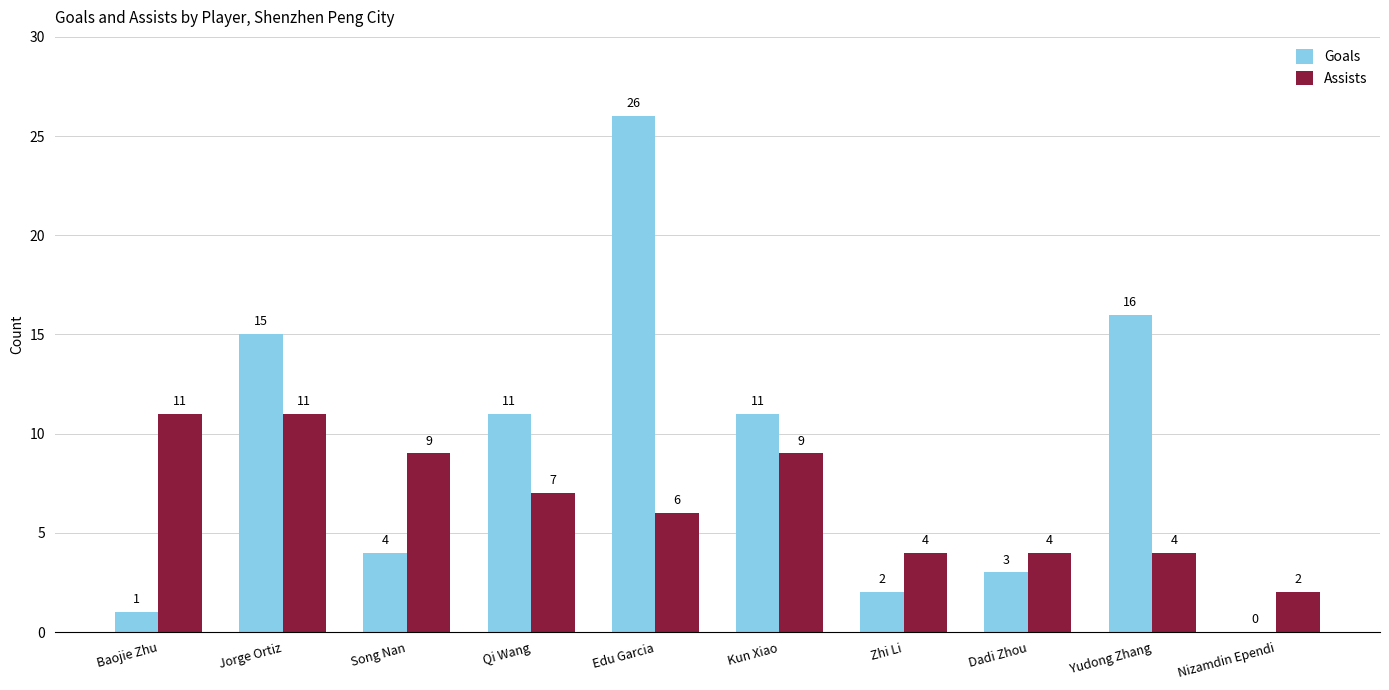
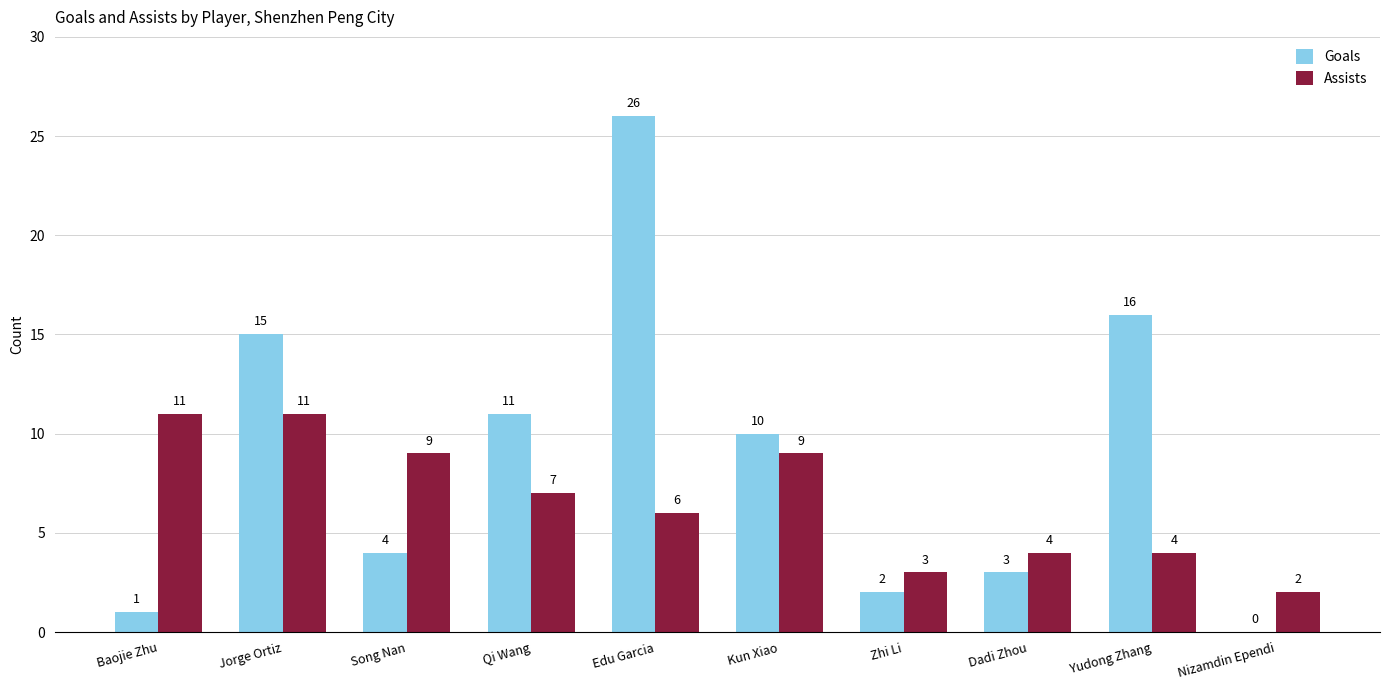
Goals, Kun Xiao: 11 -> 10
Assists, Zhi Li: 4 -> 3
